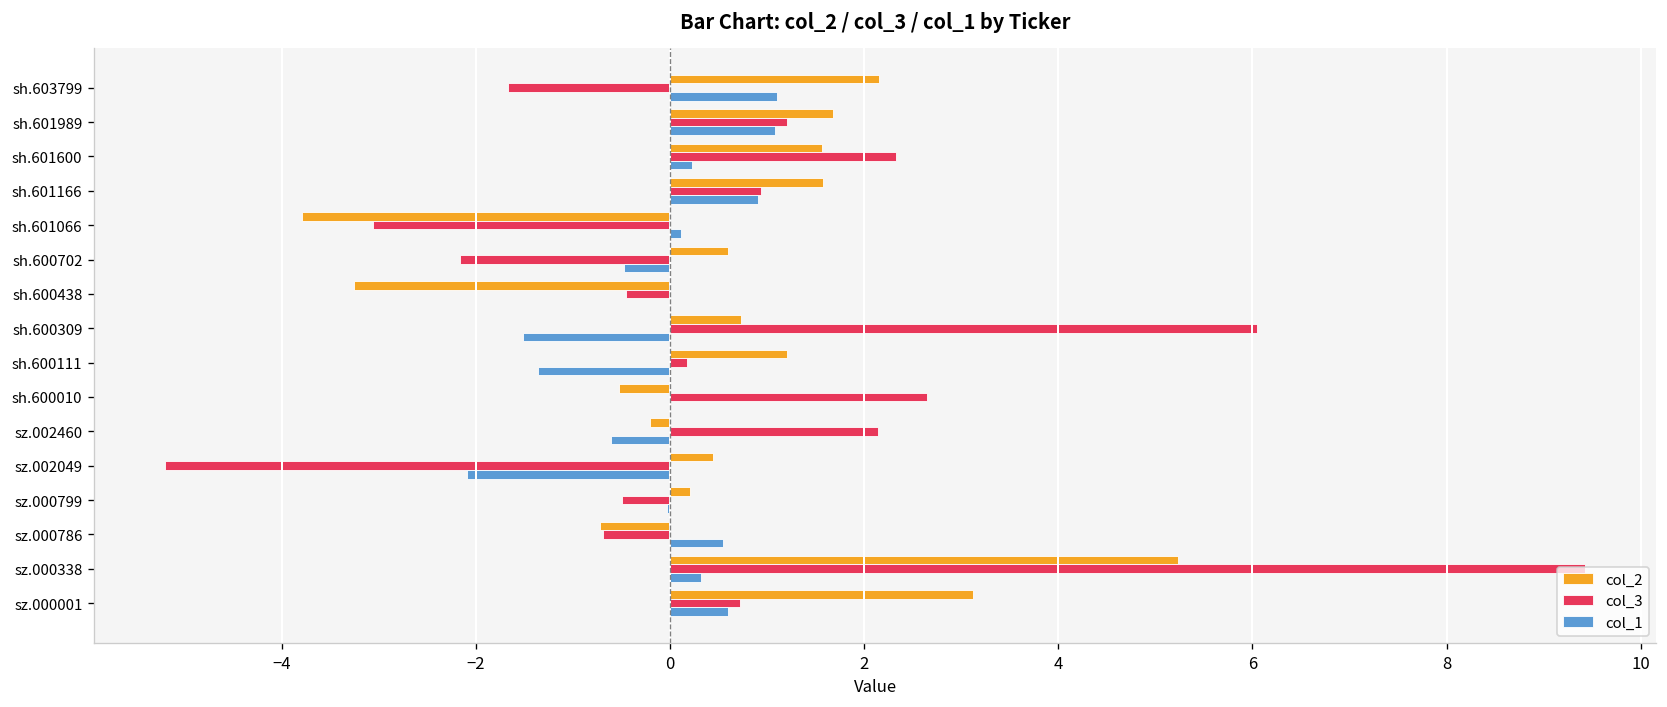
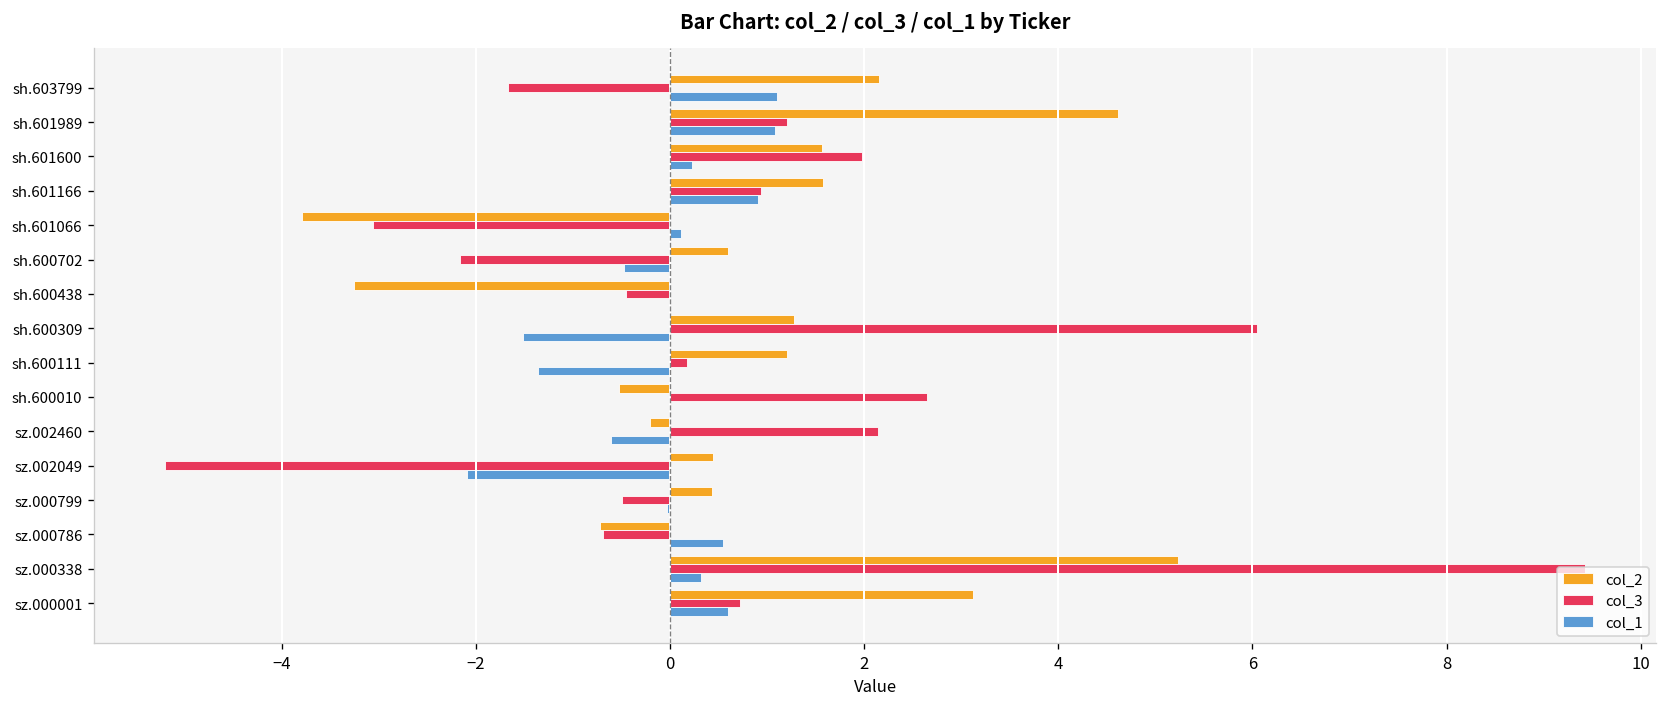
col_2, sh.601989: 1.7 -> 4.6
col_3, sh.601600: 2.3 -> 2.0
col_2, sh.600309: 0.7 -> 1.3
col_2, sz.000799: 0.2 -> 0.4
